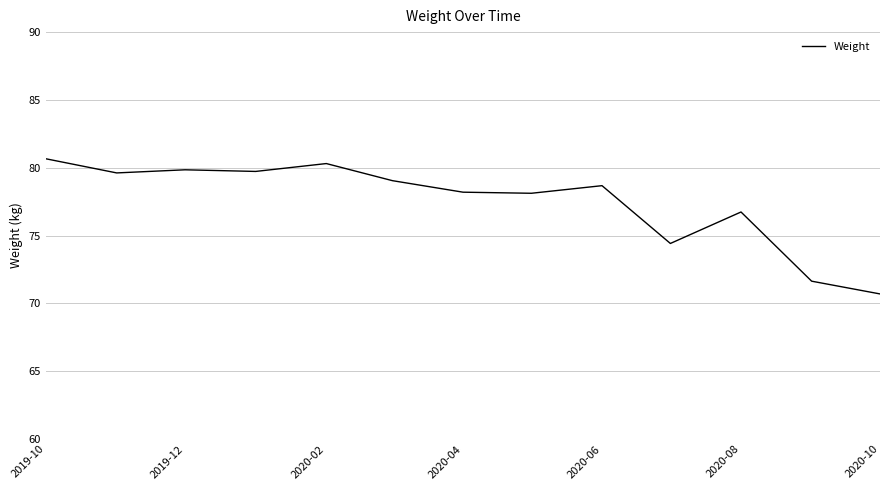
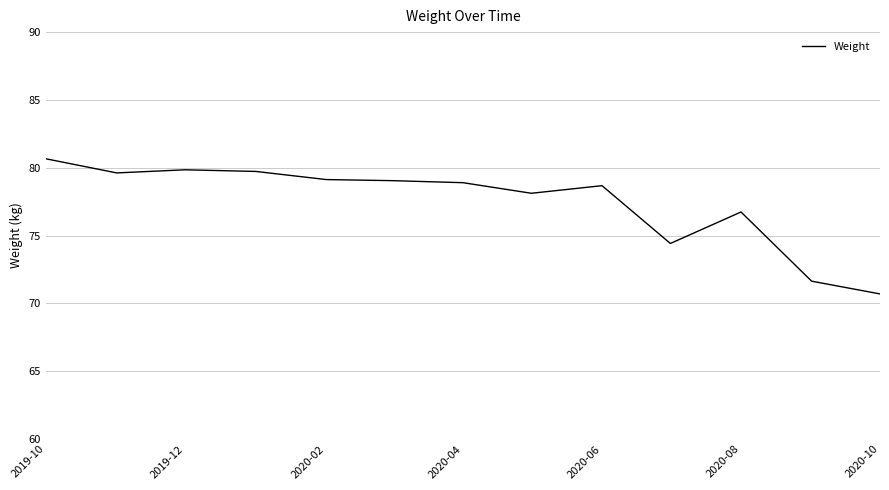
2020-02: 80.3 -> 79.1
2020-04: 78.2 -> 78.9
